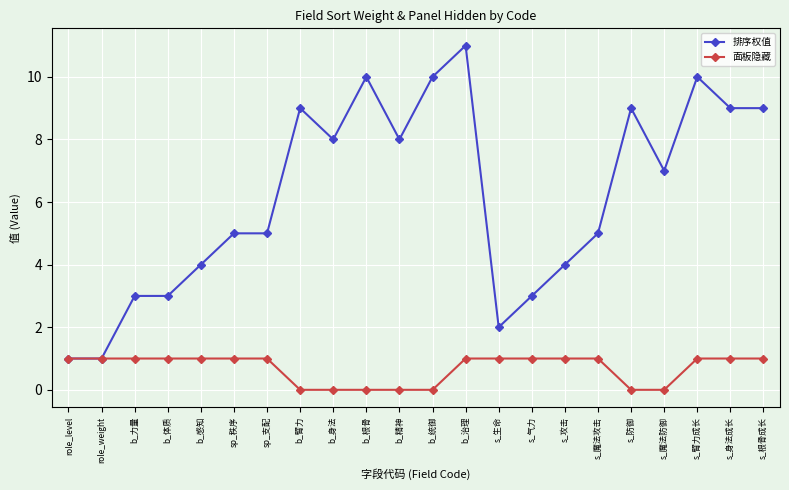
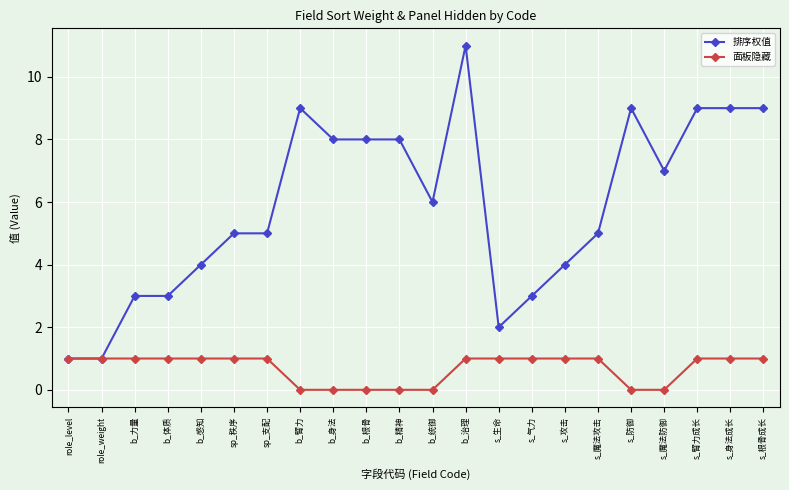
排序权值, b_根骨: 10 -> 8
排序权值, b_统御: 10 -> 6
排序权值, s_臂力成长: 10 -> 9
